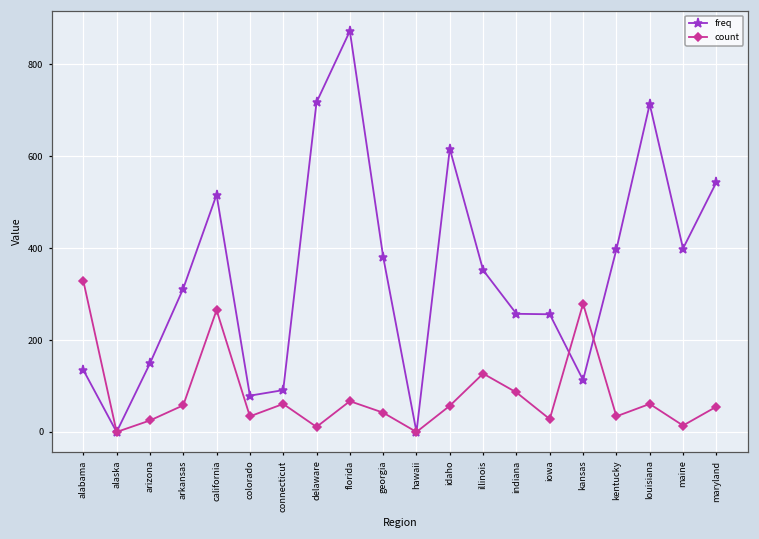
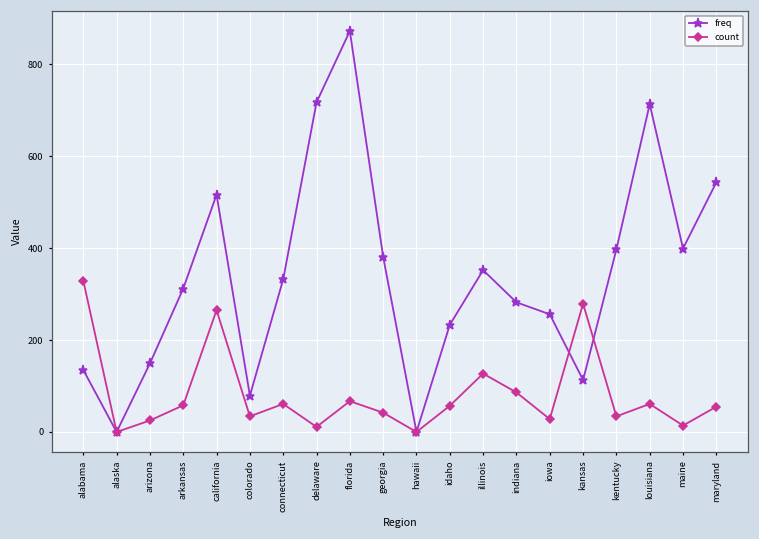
freq, connecticut: 90 -> 330
freq, idaho: 620 -> 230
freq, indiana: 260 -> 280
